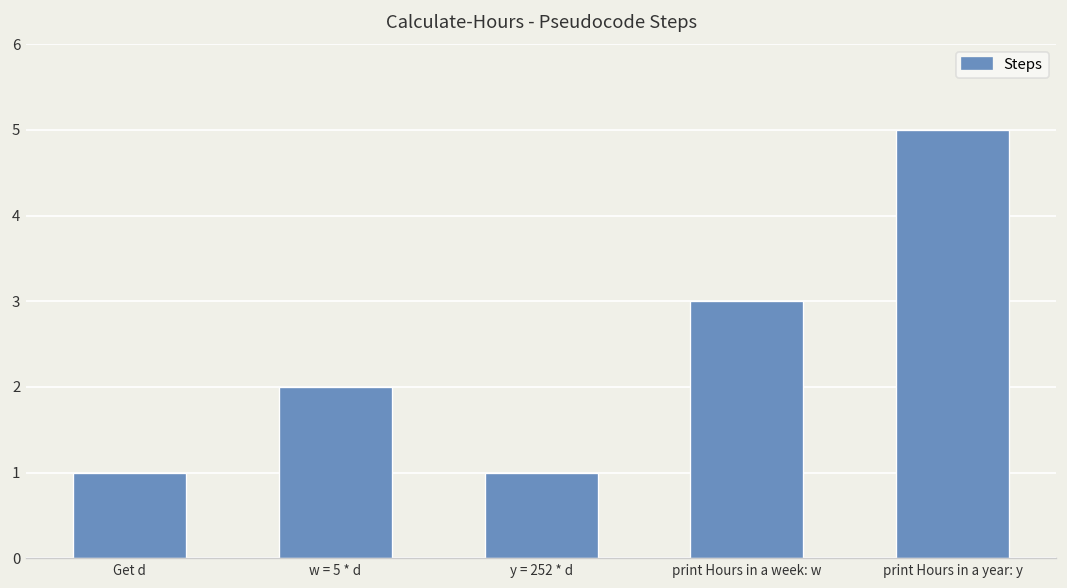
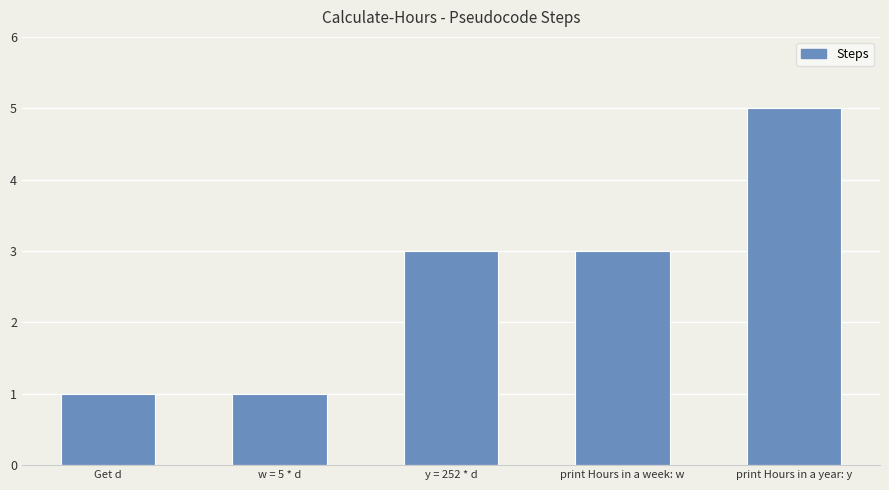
w = 5 * d: 2 -> 1
y = 252 * d: 1 -> 3
